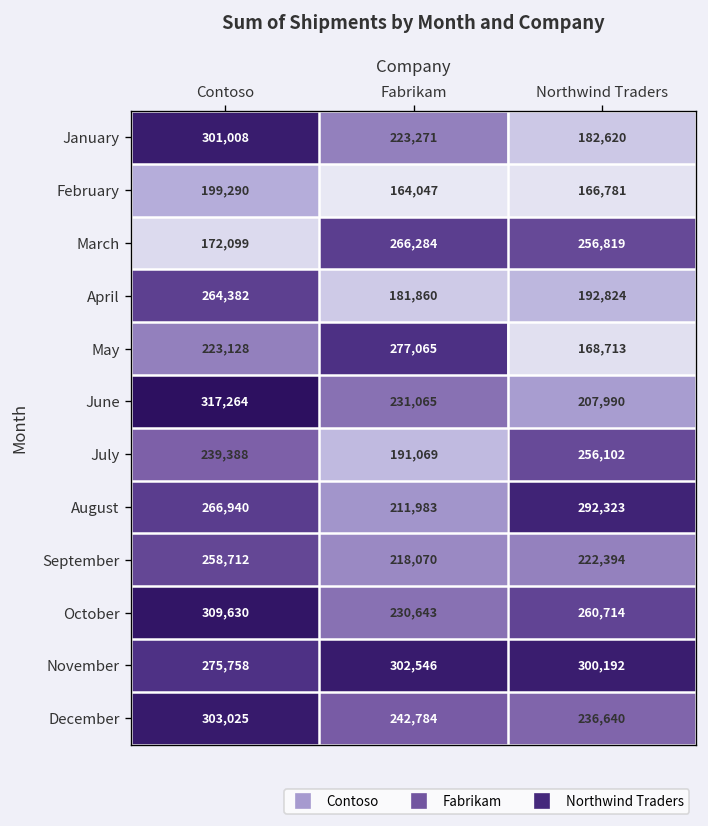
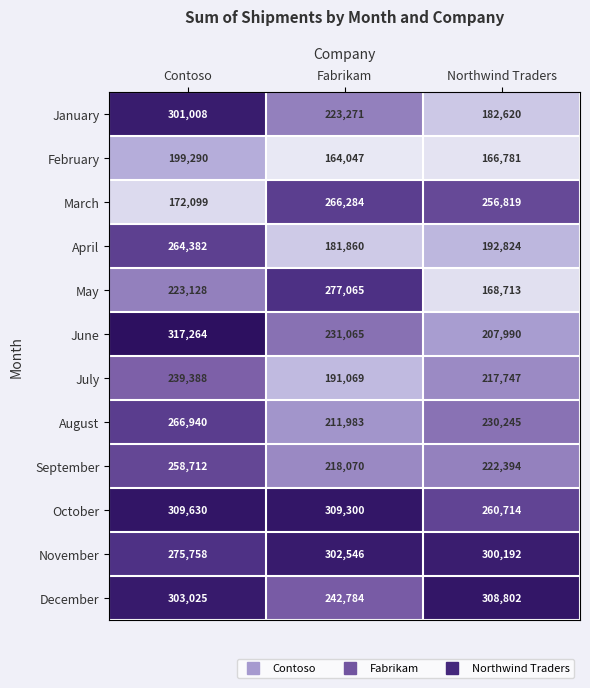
July, Northwind Traders: 256,102 -> 217,747
August, Northwind Traders: 292,323 -> 230,245
October, Fabrikam: 230,643 -> 309,300
December, Northwind Traders: 236,640 -> 308,802
